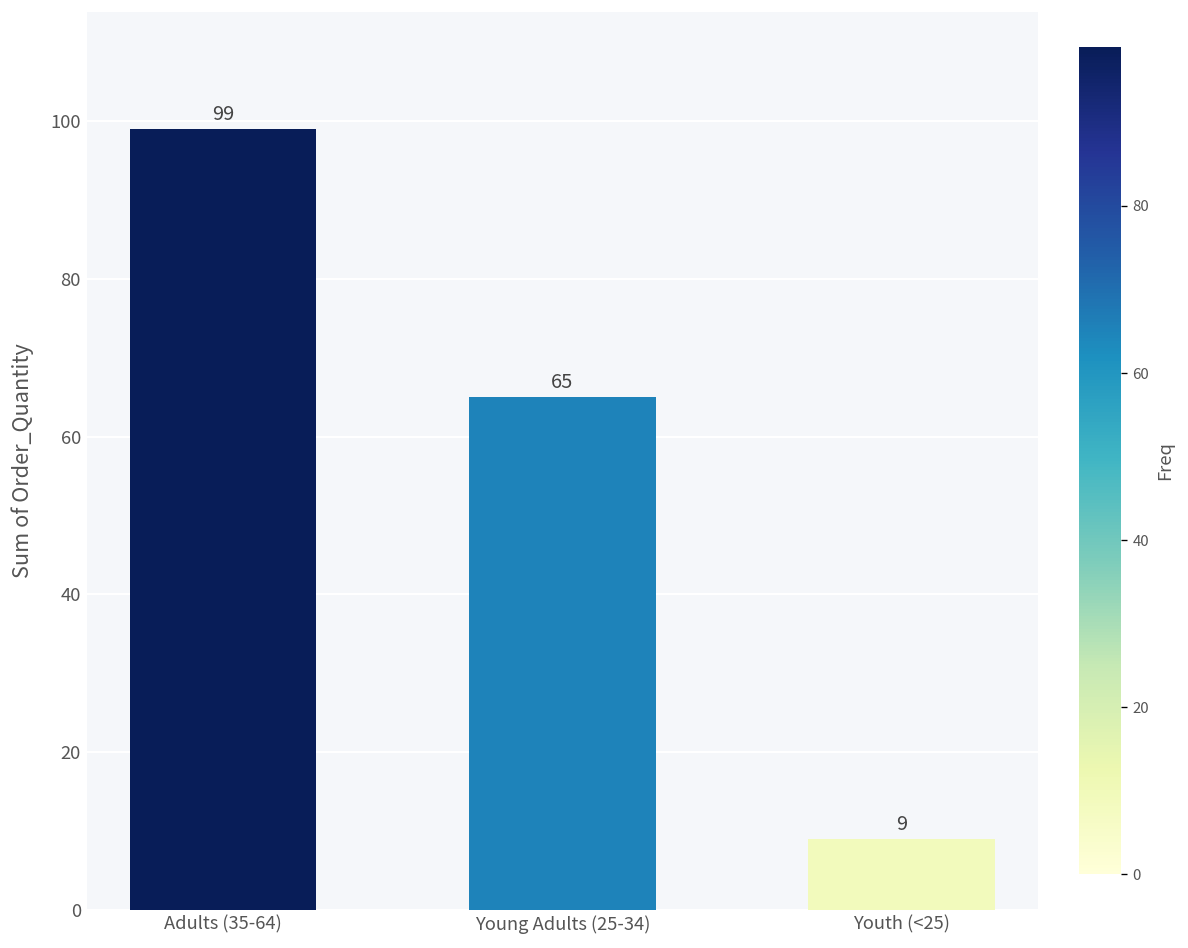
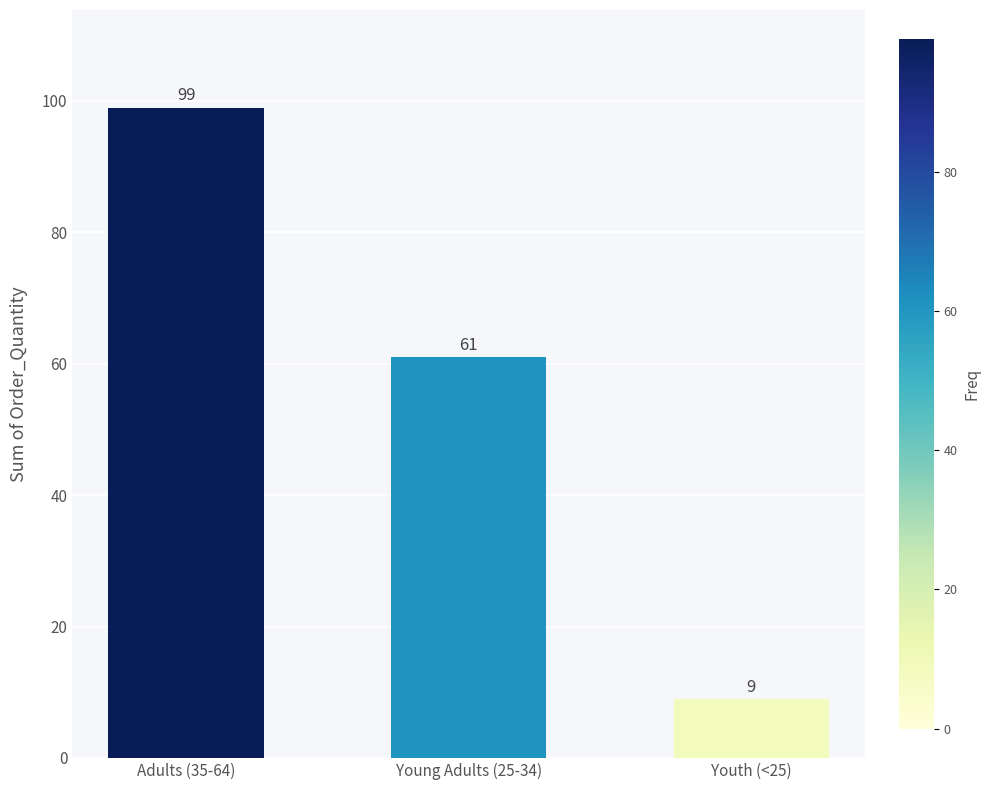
Young Adults (25-34): 65 -> 61
